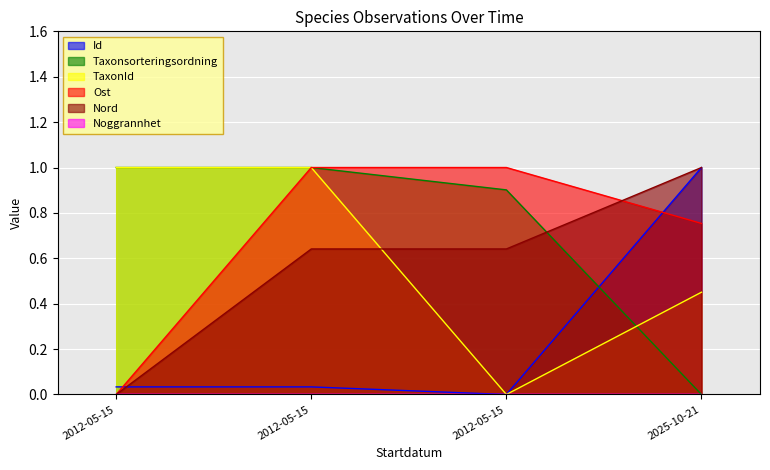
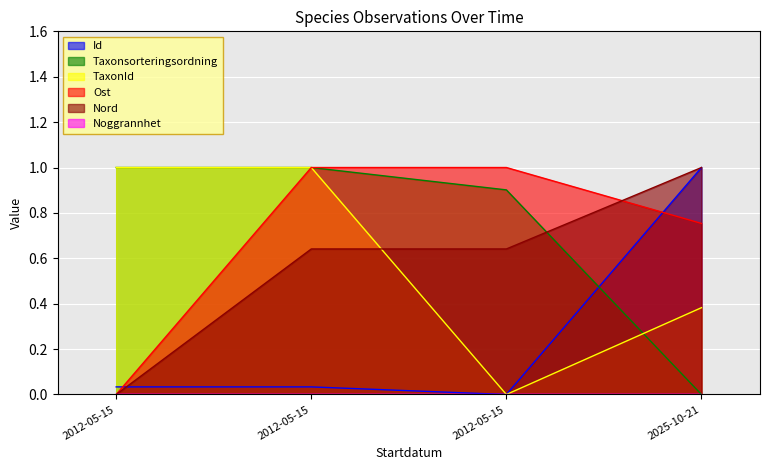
TaxonId, 2025-10-21: 0.45 -> 0.38
